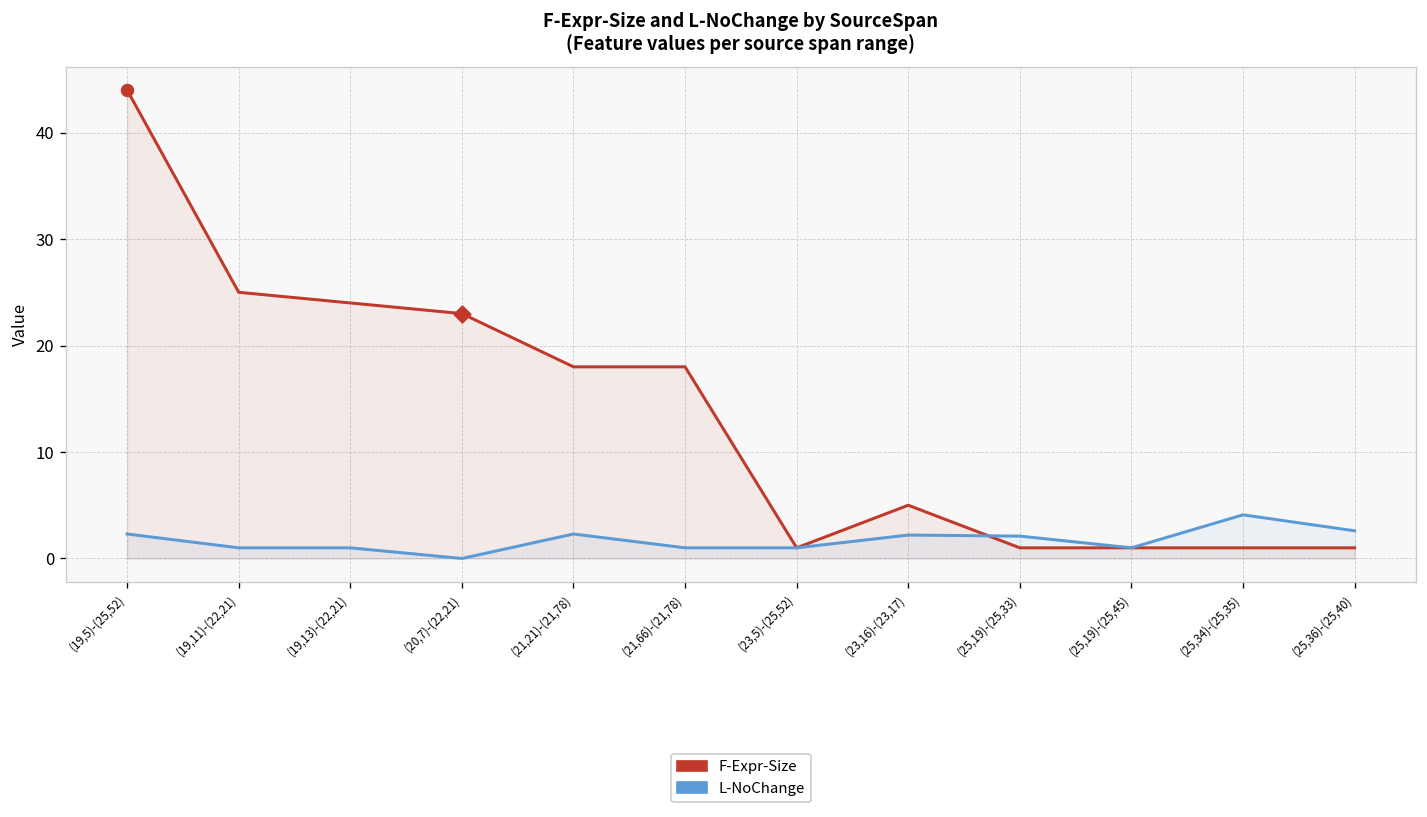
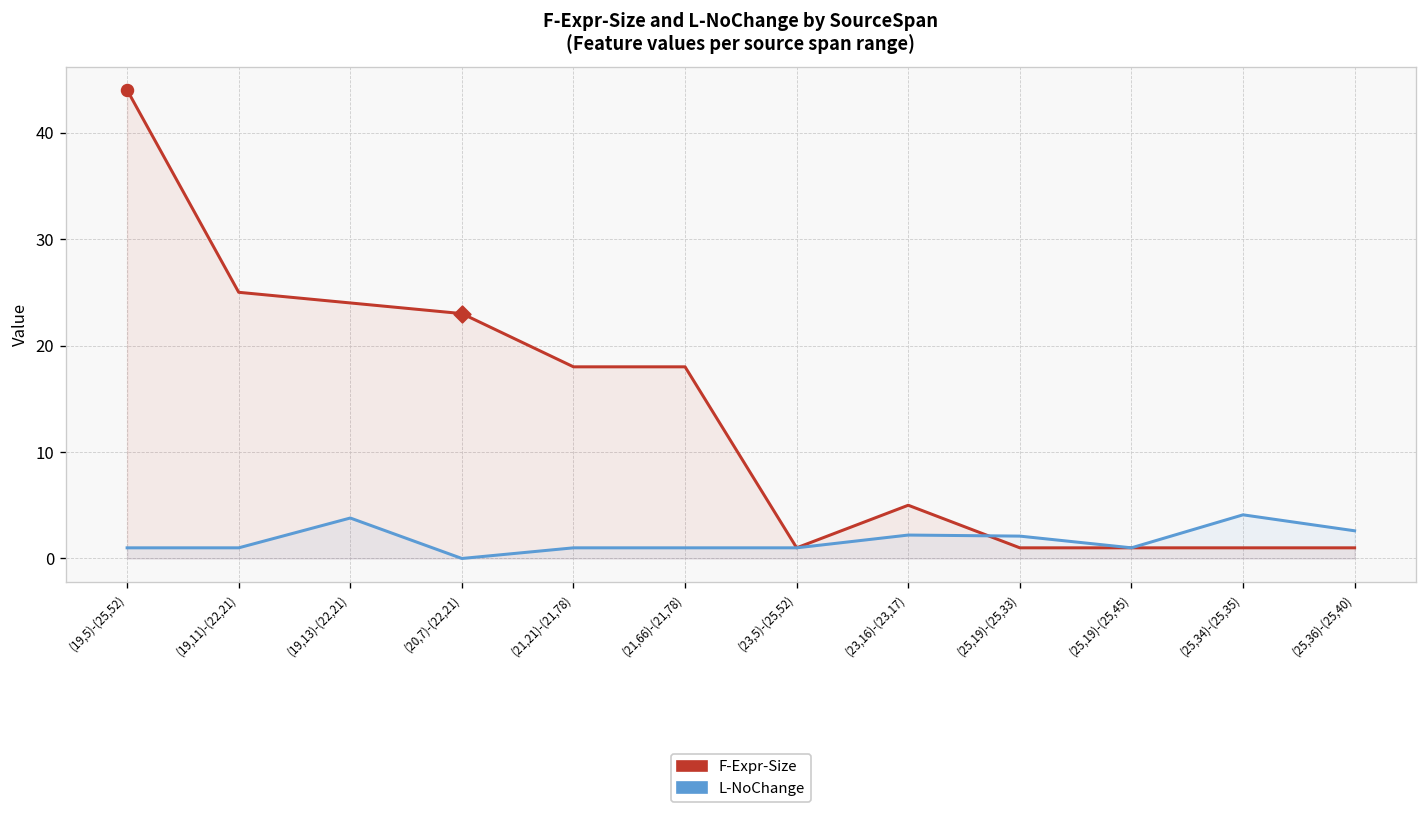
L-NoChange, (19,5)-(25,52): 2 -> 1
L-NoChange, (19,13)-(22,21): 1 -> 4
L-NoChange, (21,21)-(21,78): 2 -> 1
